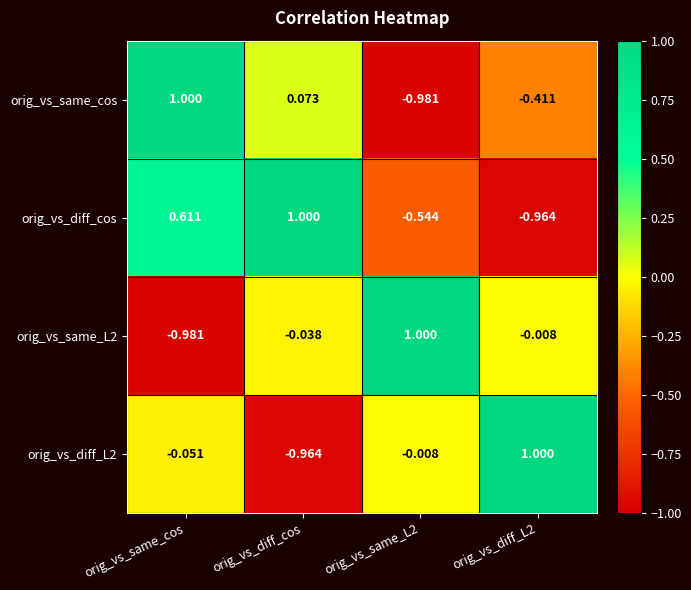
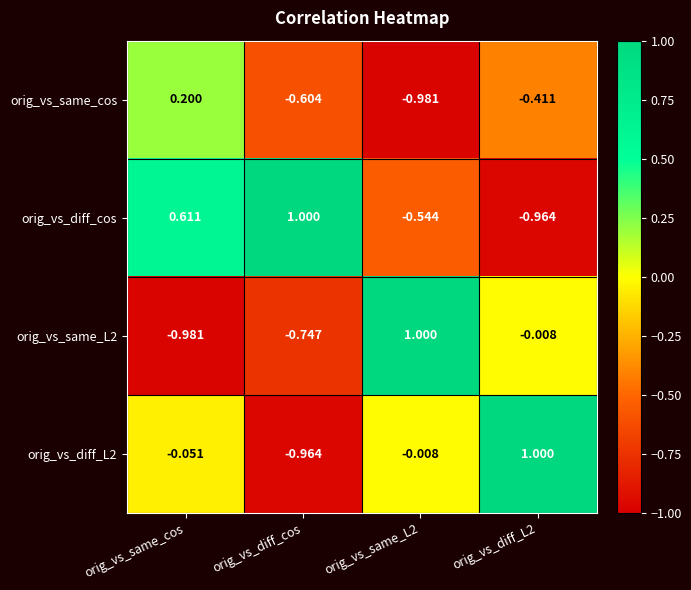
orig_vs_same_cos, orig_vs_same_cos: 1.000 -> 0.200
orig_vs_same_cos, orig_vs_diff_cos: 0.073 -> -0.604
orig_vs_same_L2, orig_vs_diff_cos: -0.038 -> -0.747
